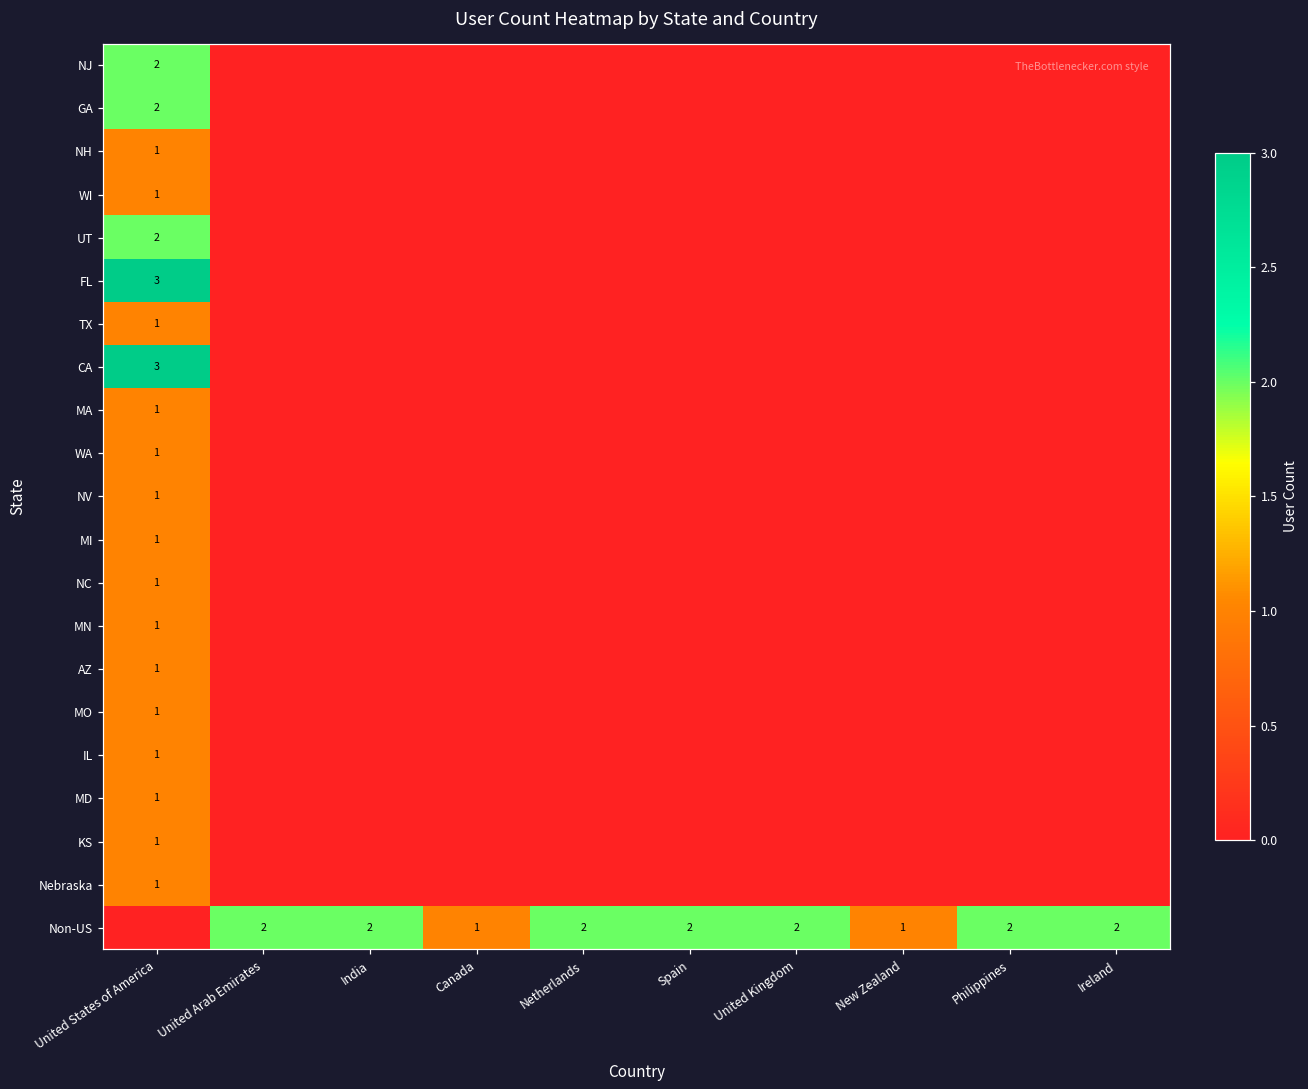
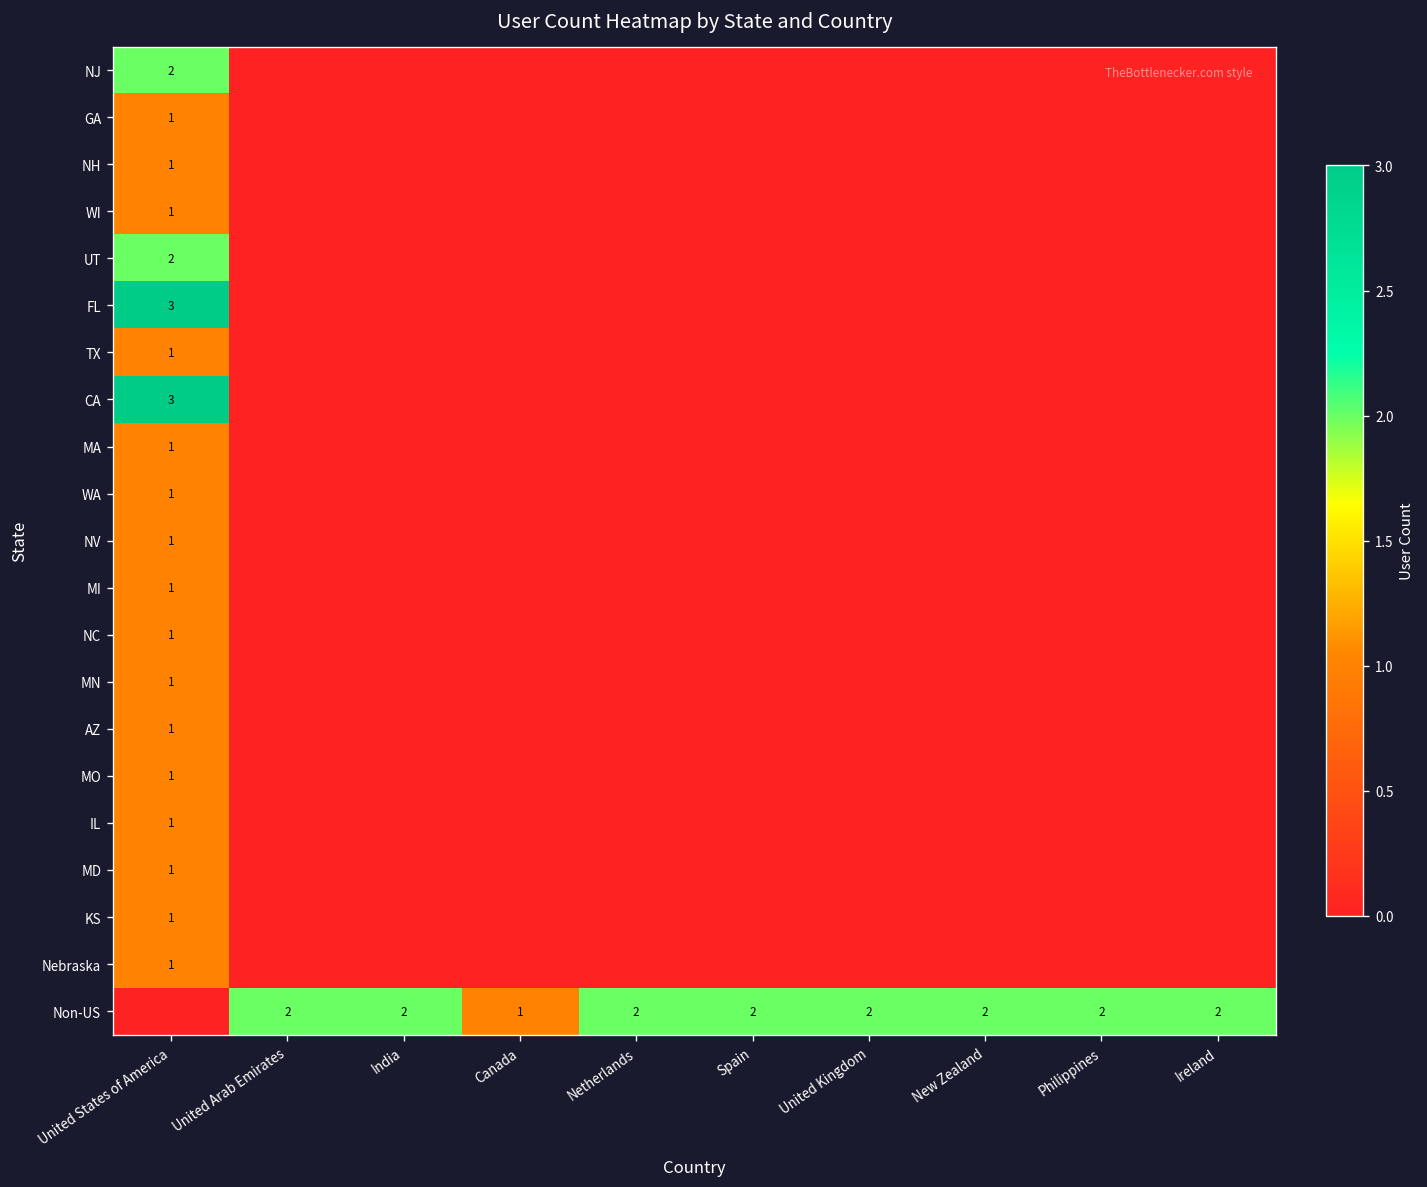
GA, United States of America: 2 -> 1
Non-US, New Zealand: 1 -> 2
